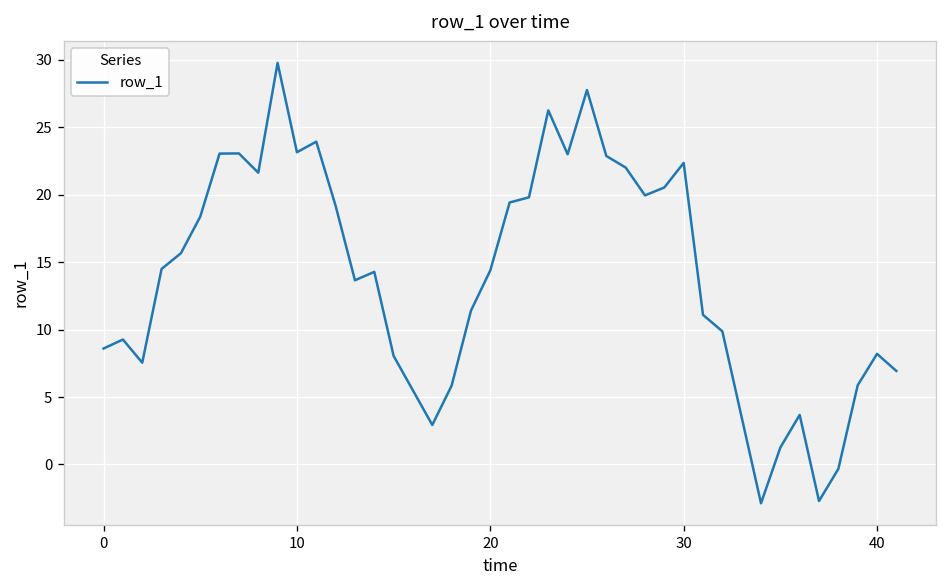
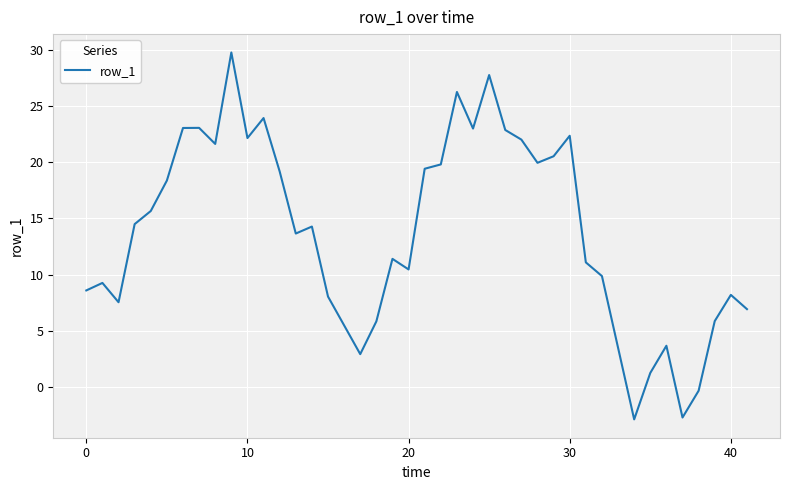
10: 23.1 -> 22.2
20: 14.4 -> 10.5
